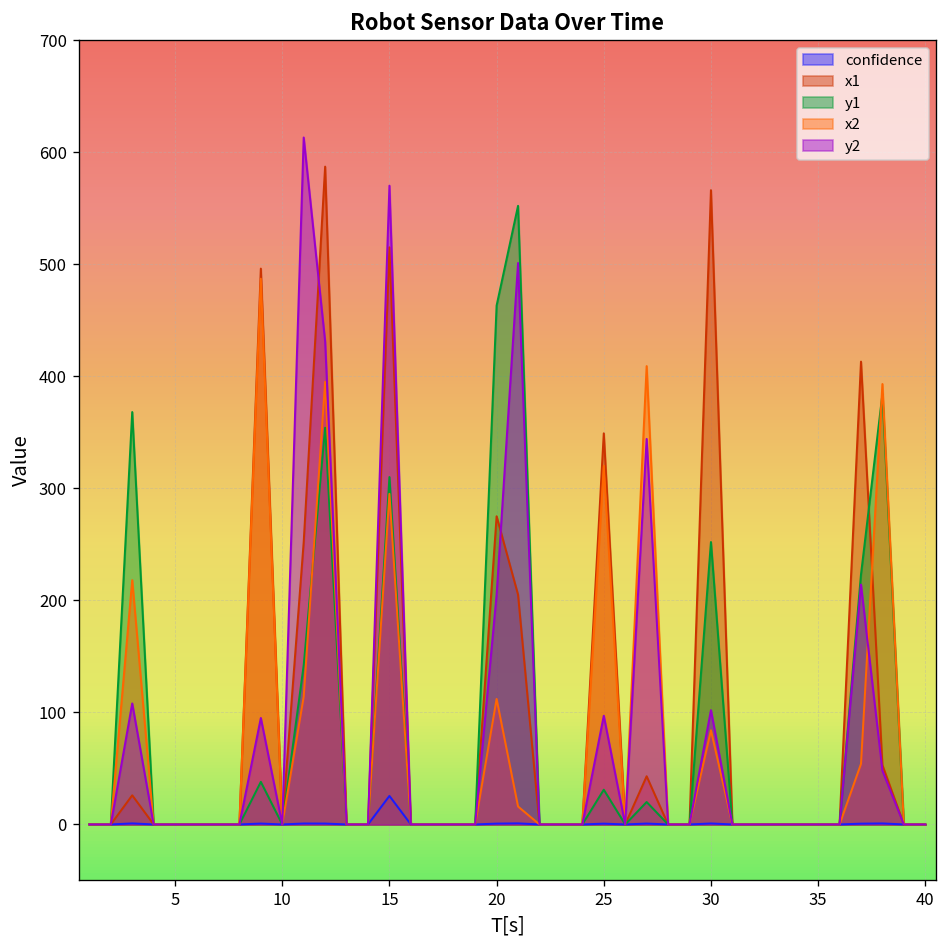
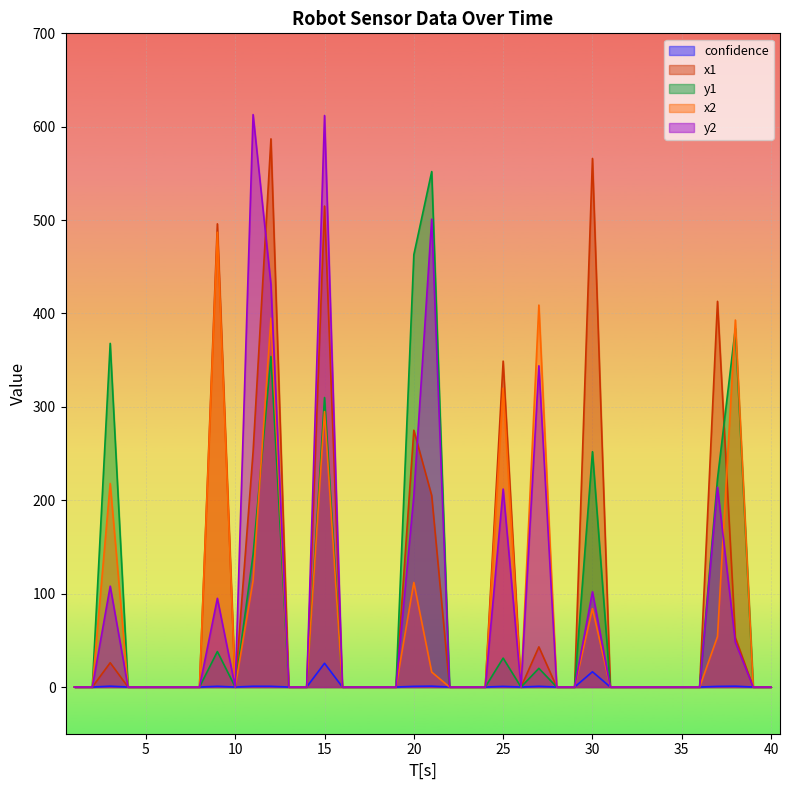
y2, 15: 570 -> 610
y2, 25: 100 -> 210
confidence, 30: 0 -> 20
